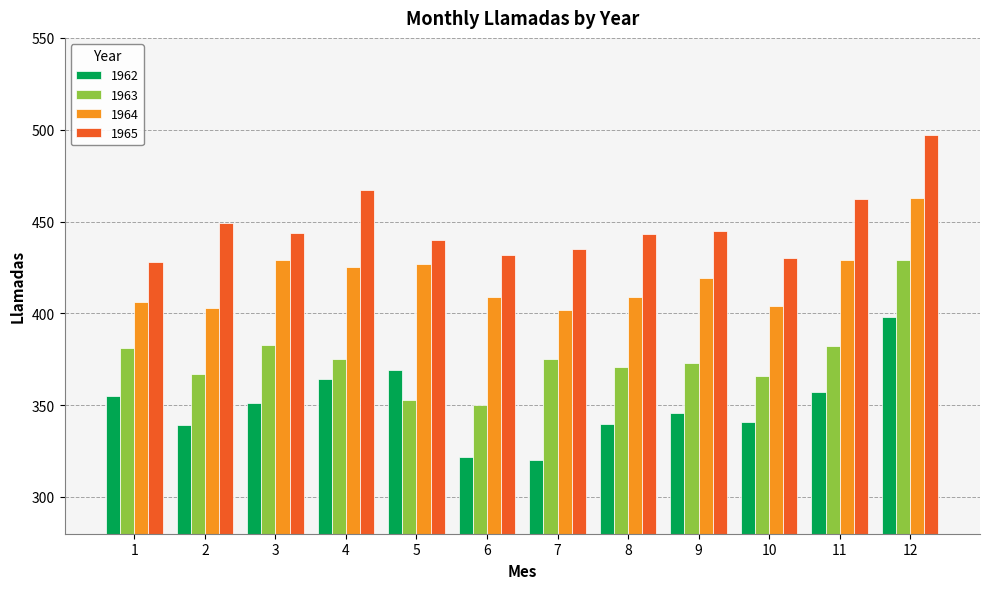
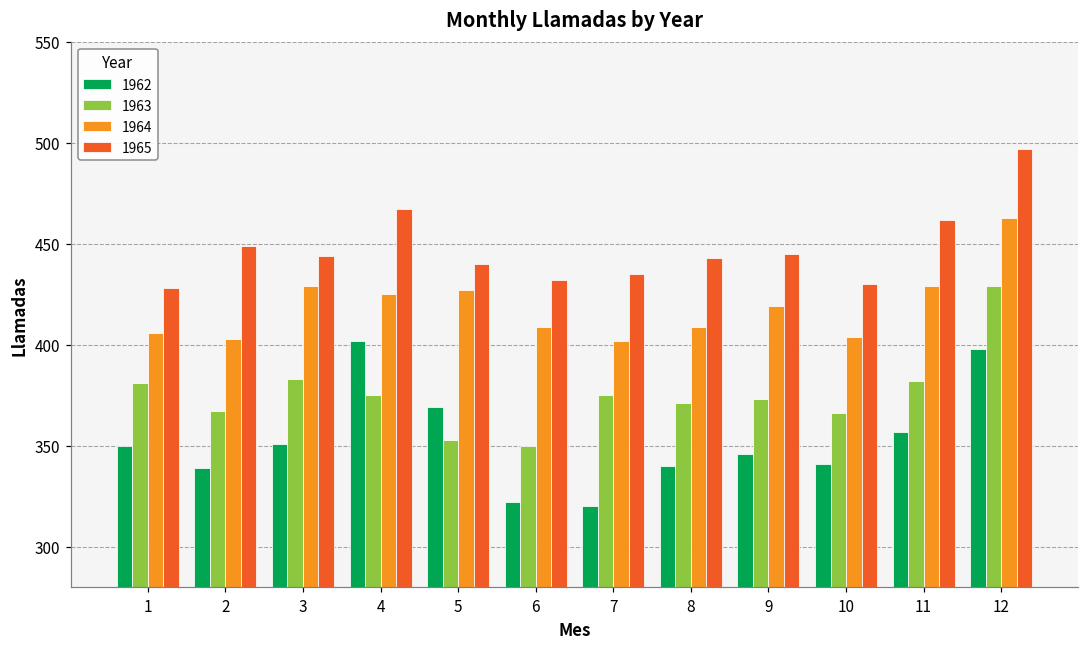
1962, 1: 355 -> 350
1962, 4: 364 -> 402
